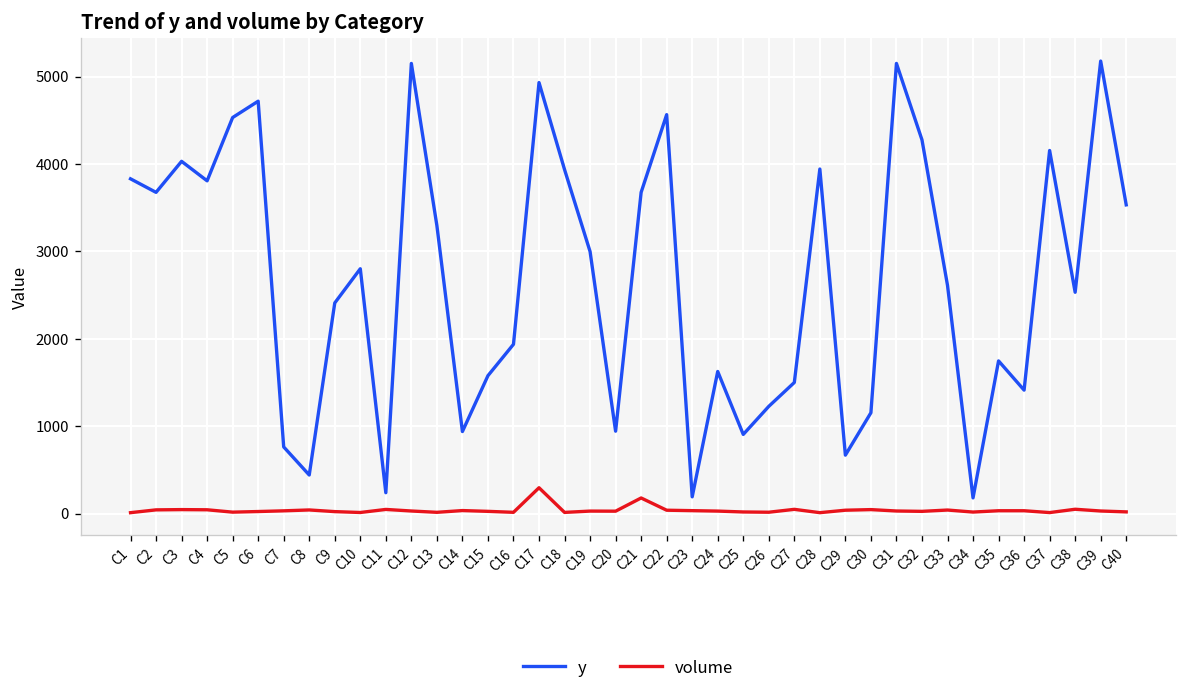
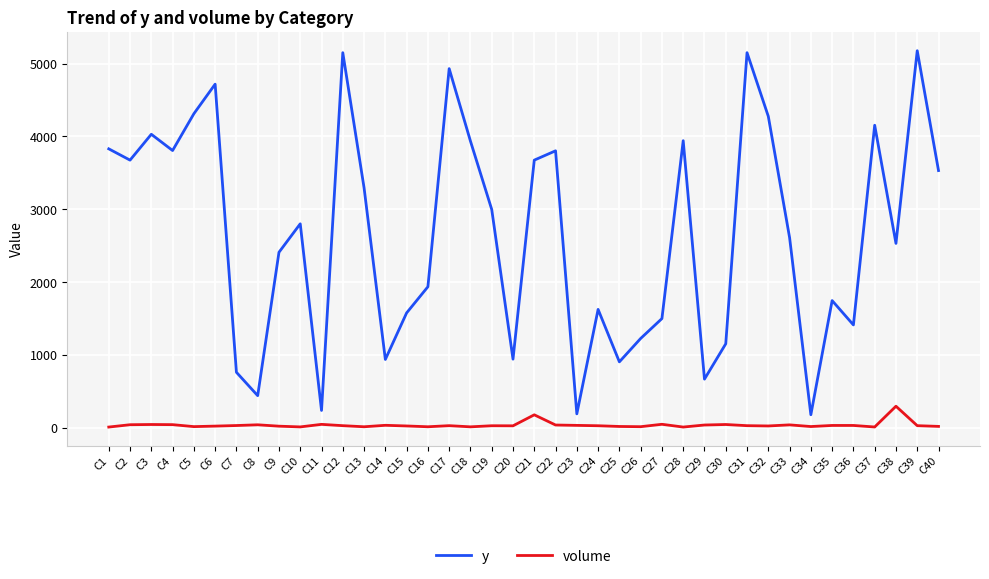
y, C5: 4500 -> 4300
volume, C17: 300 -> 0
y, C22: 4600 -> 3800
volume, C38: 100 -> 300
